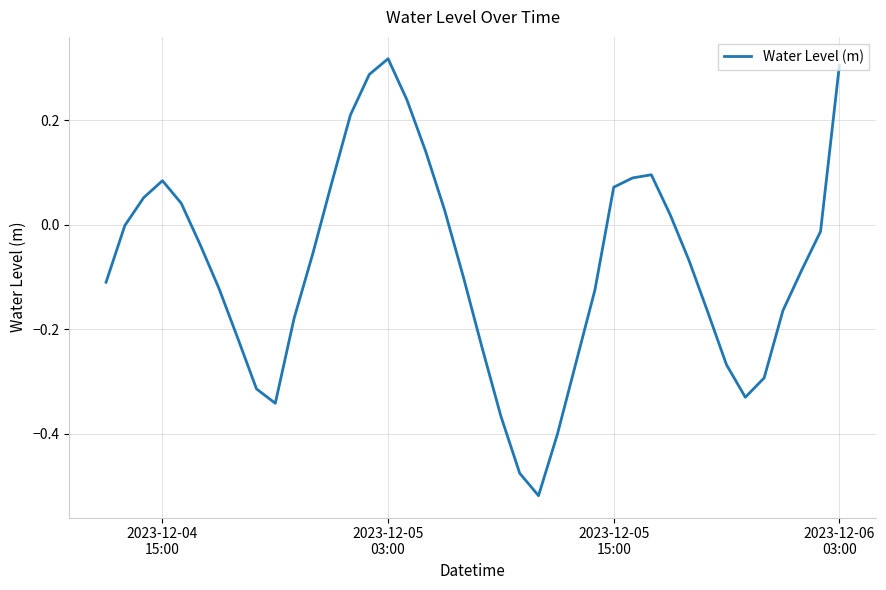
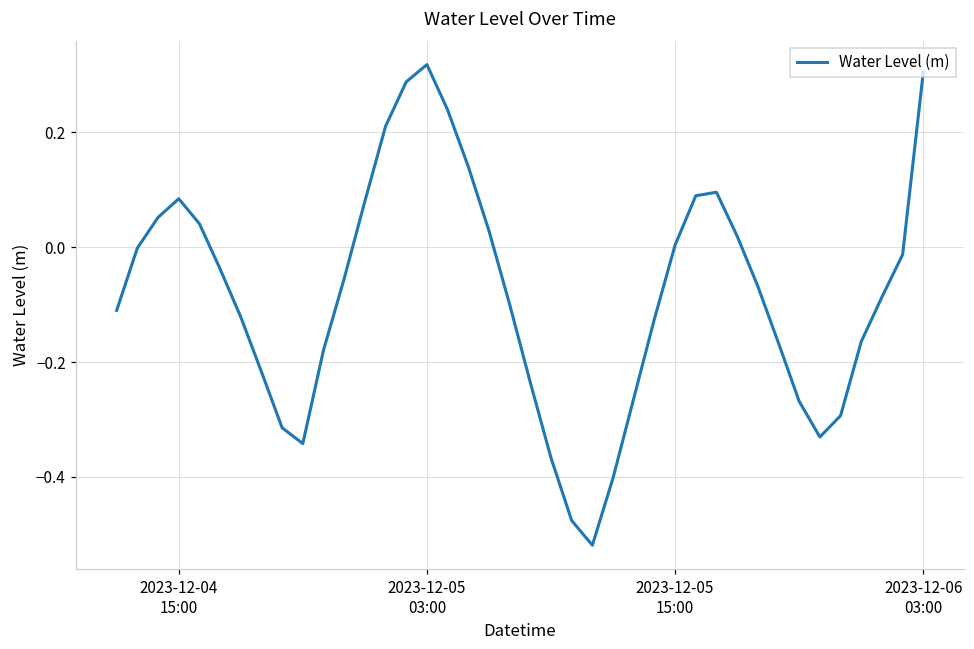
2023-12-05 15:00: 0.07 -> 0.00
